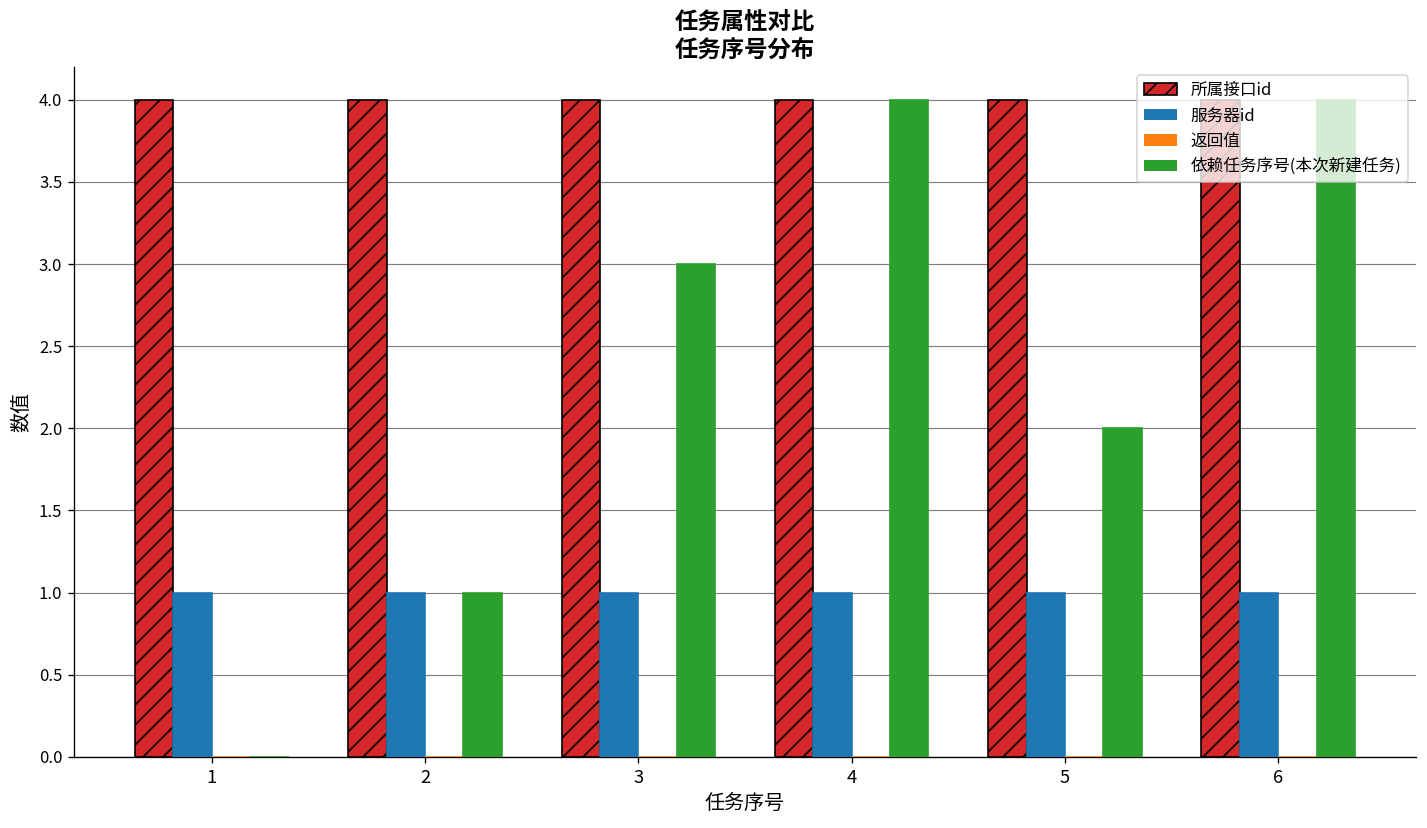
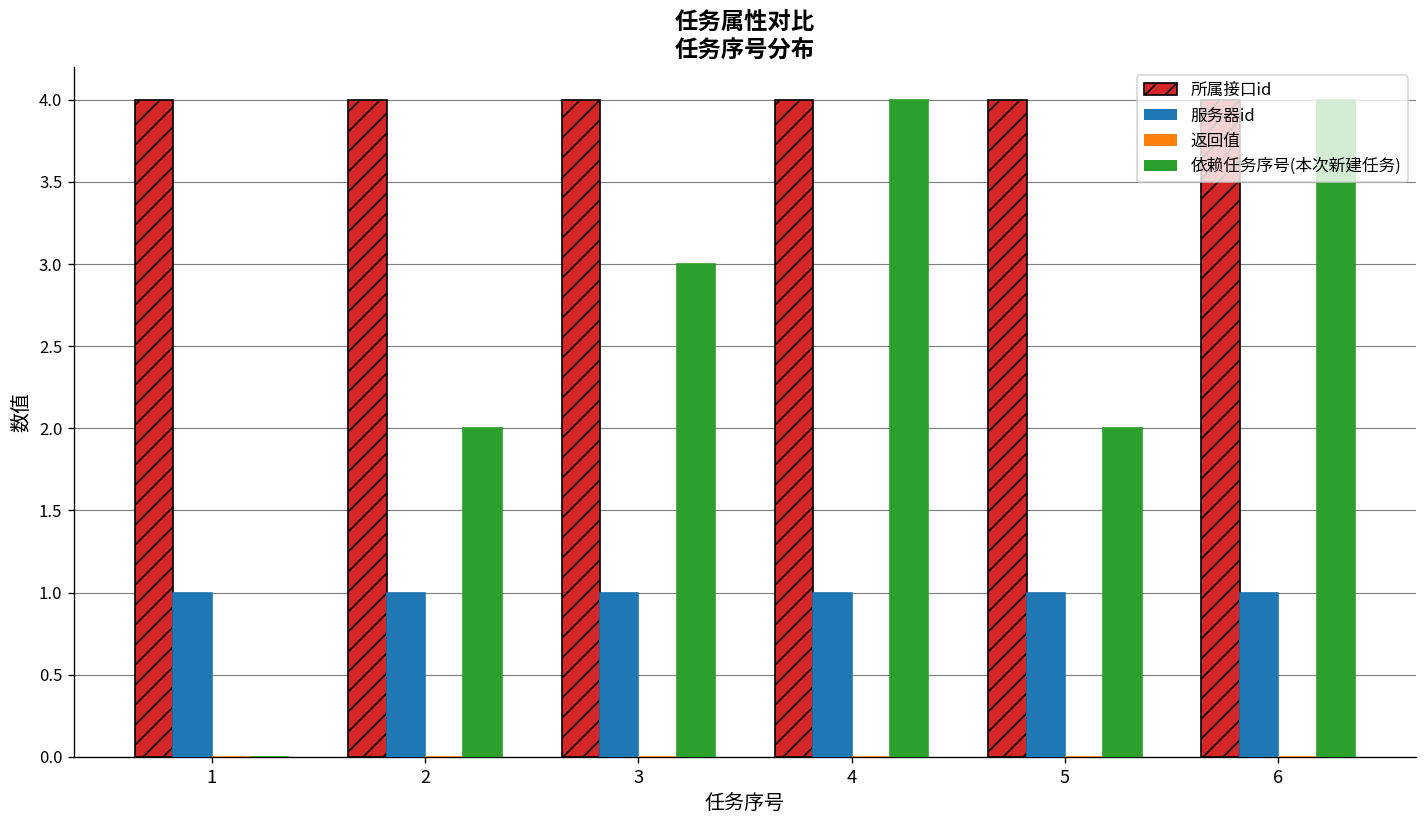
依赖任务序号(本次新建任务), 2: 1 -> 2
